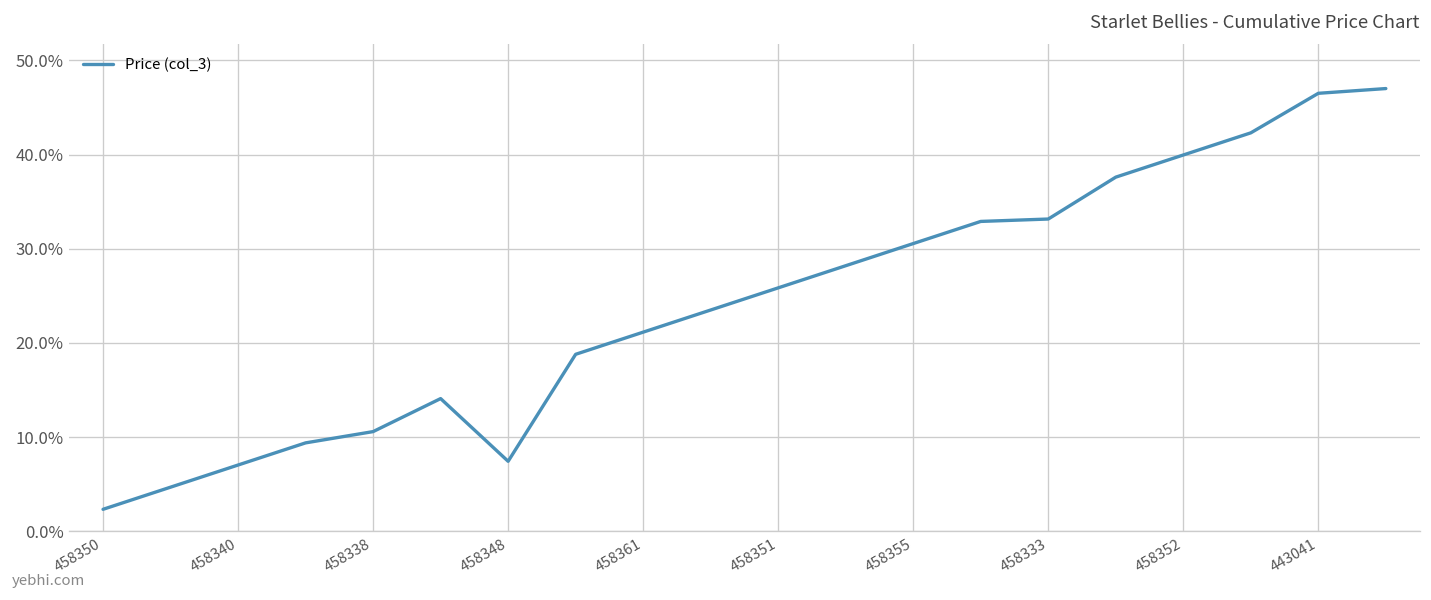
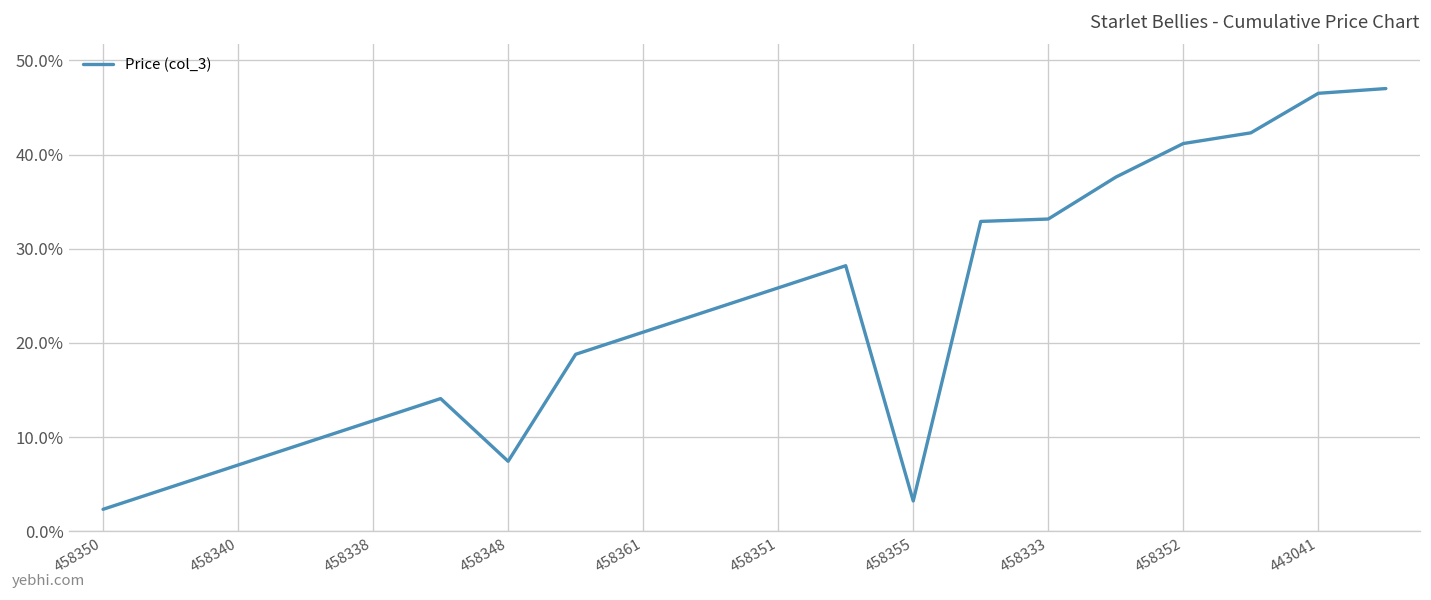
458338: 11% -> 12%
458355: 31% -> 3%
458352: 40% -> 41%
